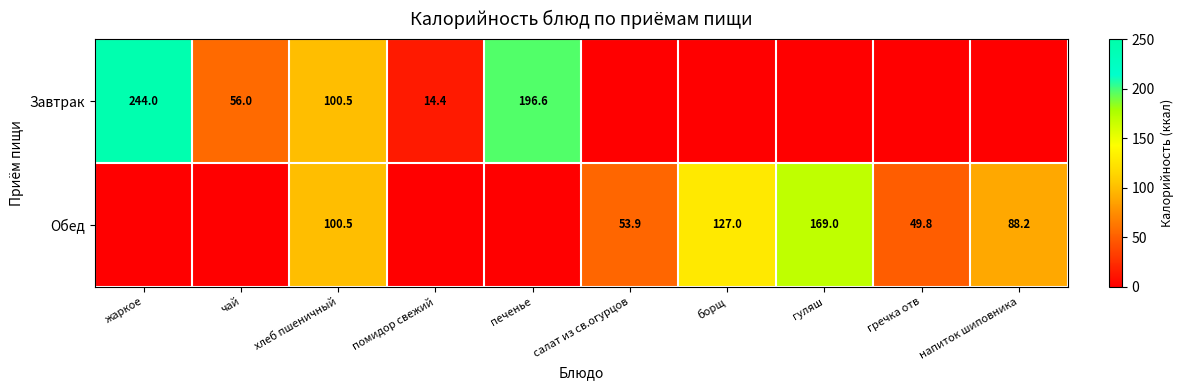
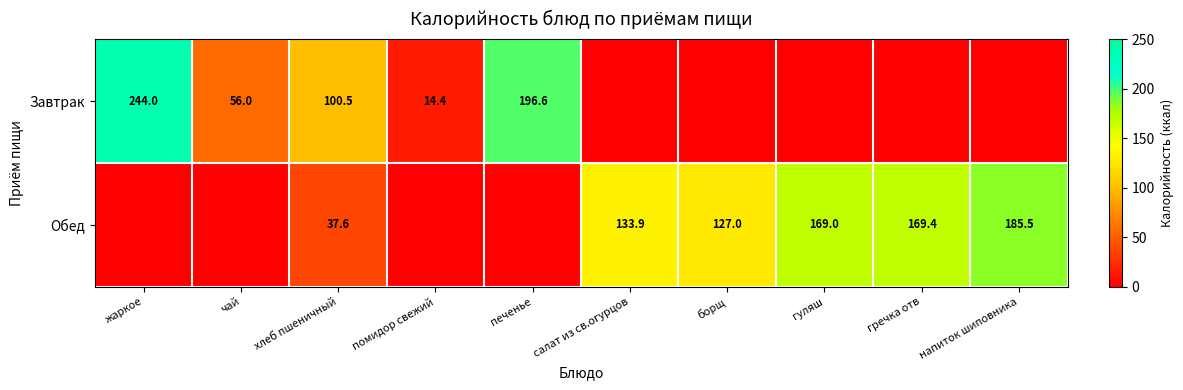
Обед, хлеб пшеничный: 100.5 -> 37.6
Обед, салат из св.огурцов: 53.9 -> 133.9
Обед, гречка отв: 49.8 -> 169.4
Обед, напиток шиповника: 88.2 -> 185.5
